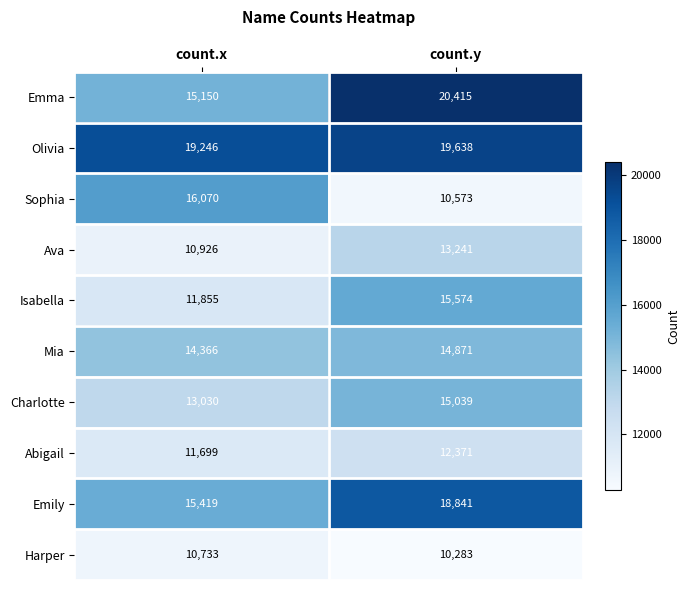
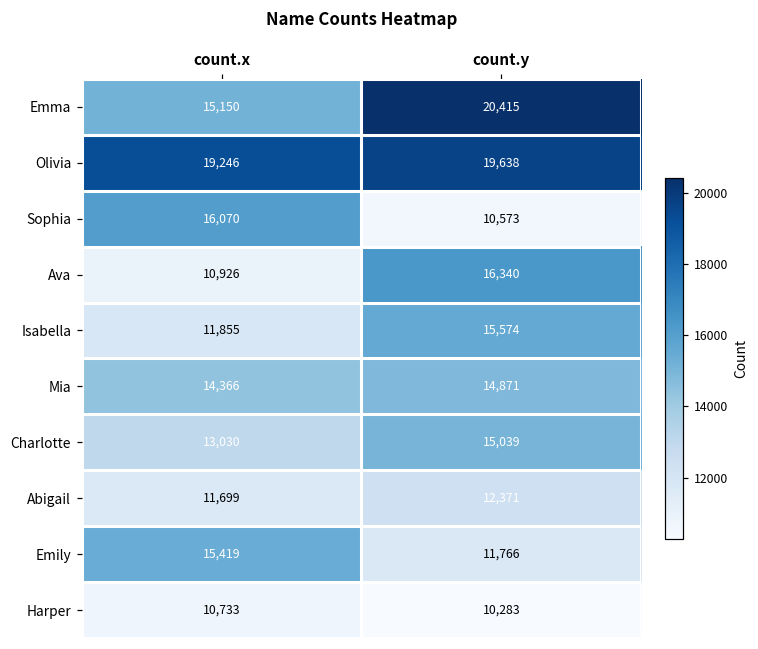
Ava, count.y: 13,241 -> 16,340
Emily, count.y: 18,841 -> 11,766
